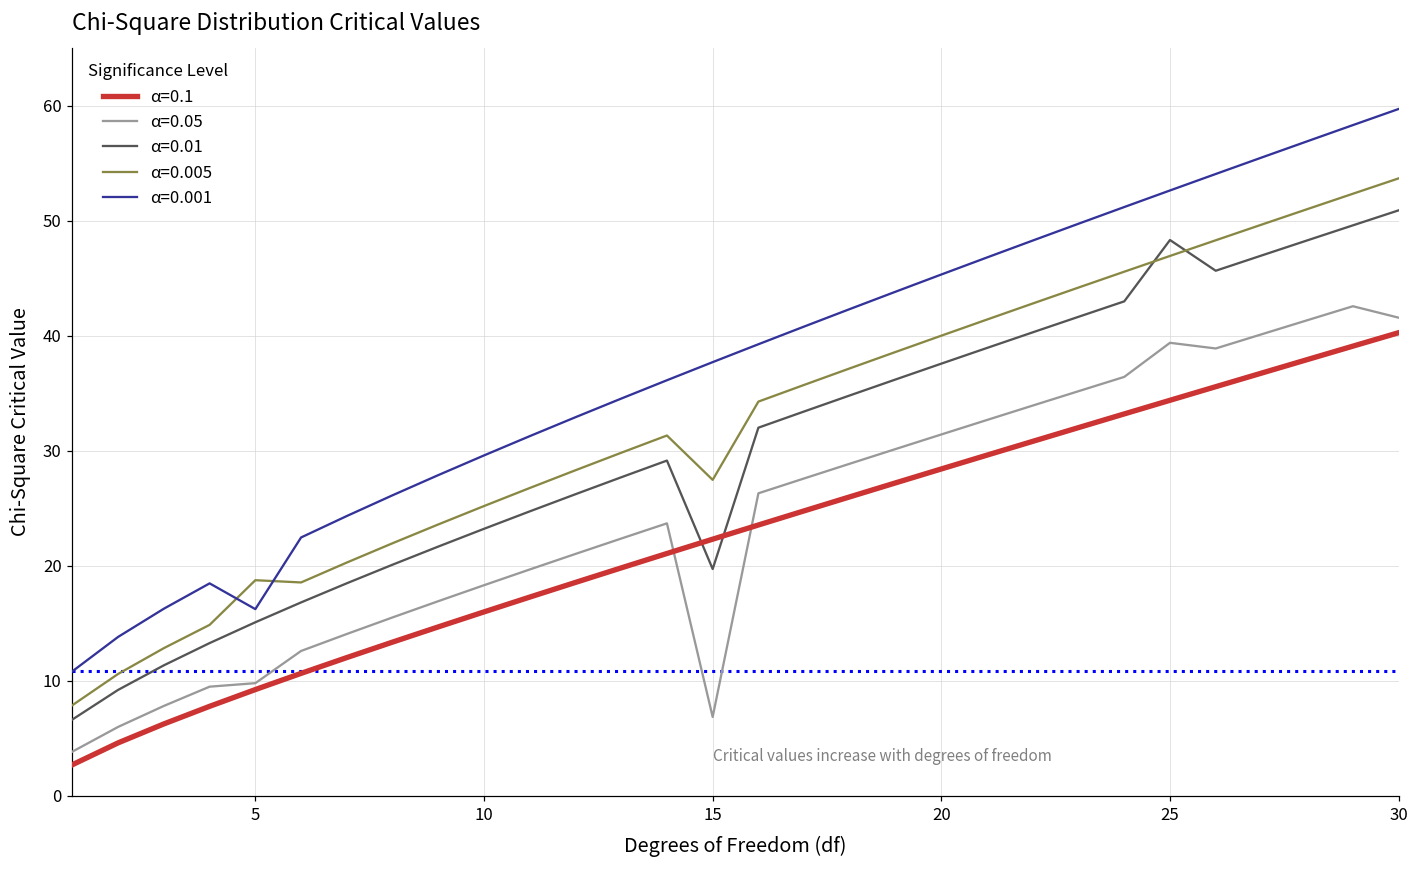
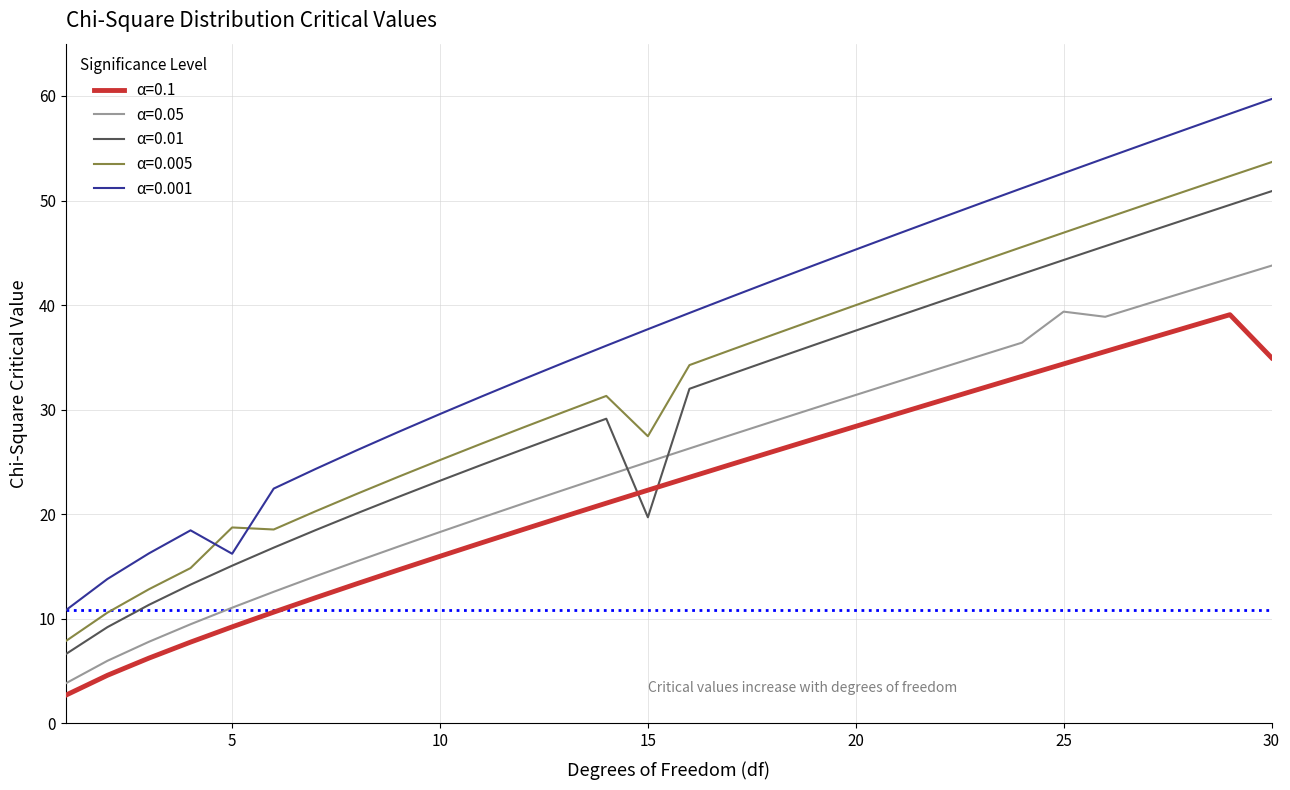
α=0.05, 5: 9.8 -> 11.1
α=0.05, 15: 6.9 -> 25.0
α=0.01, 25: 48.3 -> 44.3
α=0.1, 30: 40.3 -> 35.0
α=0.05, 30: 41.6 -> 43.8
